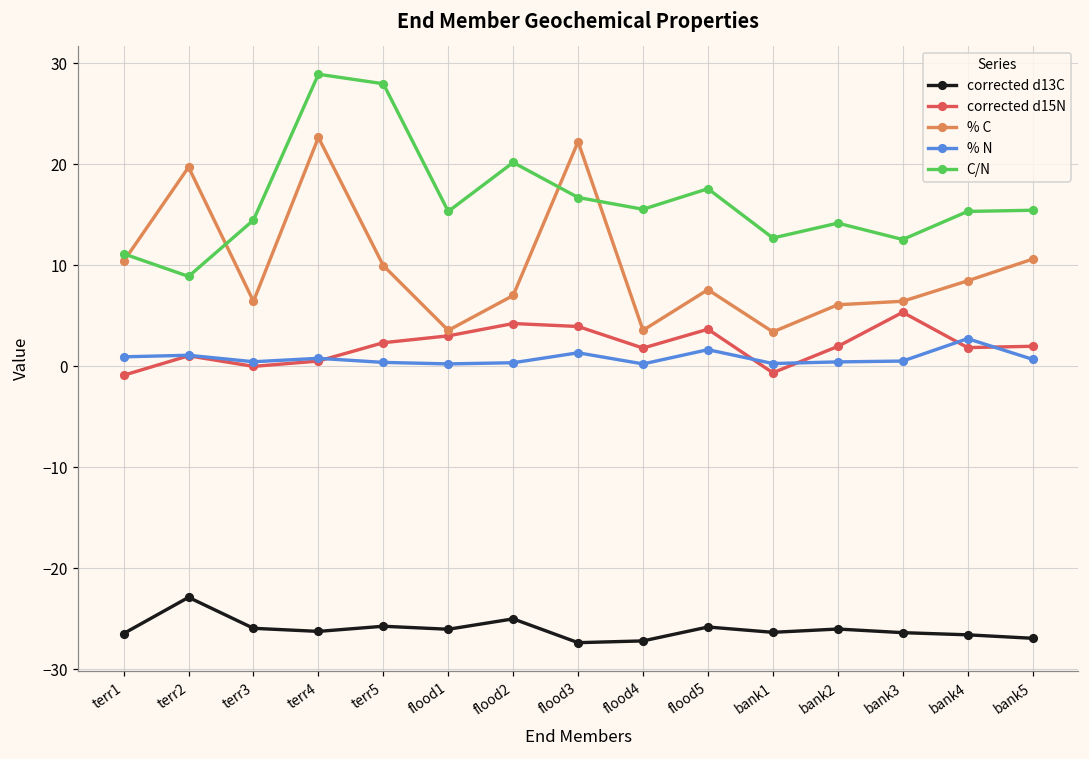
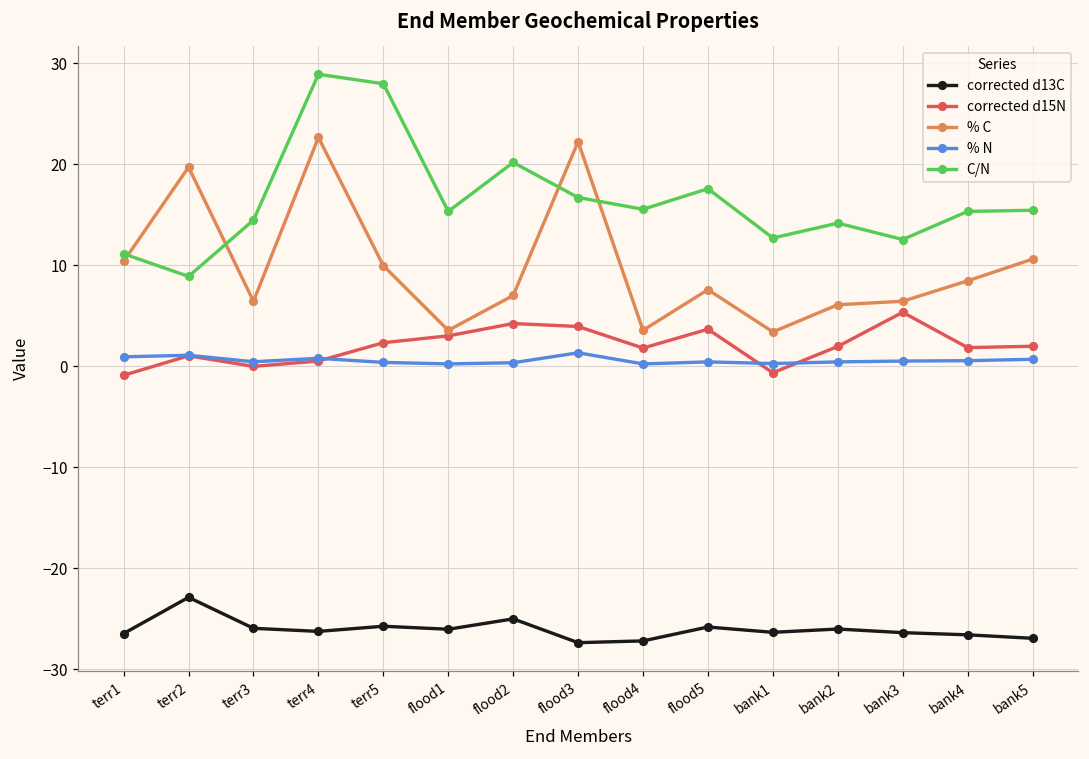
% N, flood5: 2 -> 0
% N, bank4: 3 -> 1
